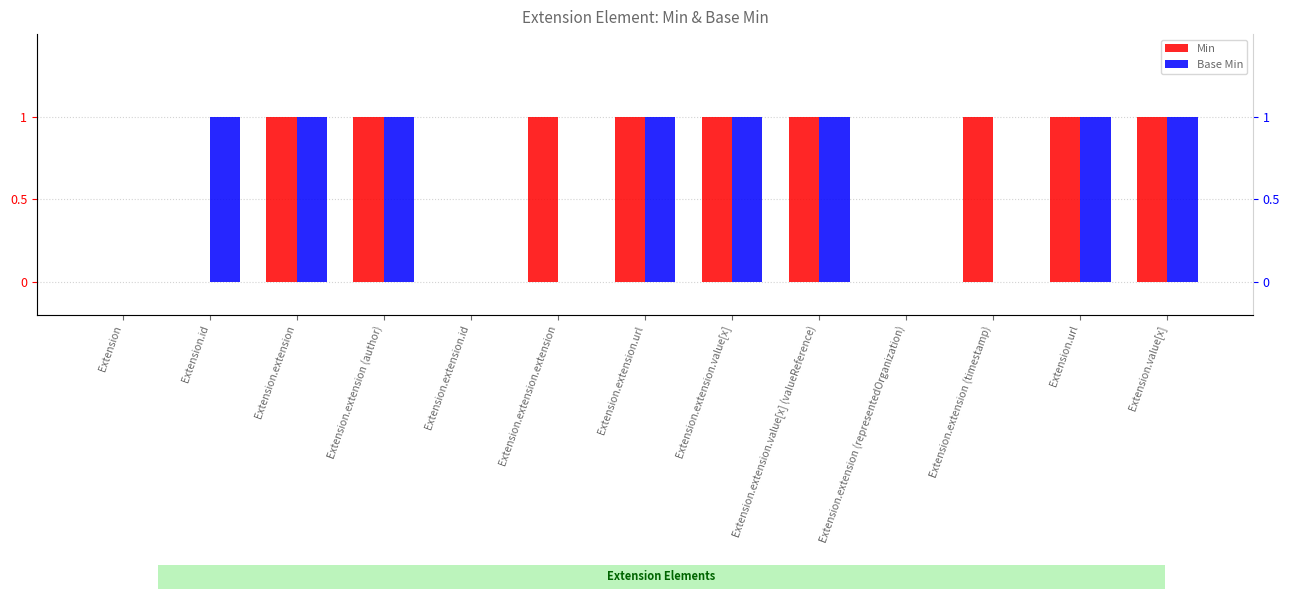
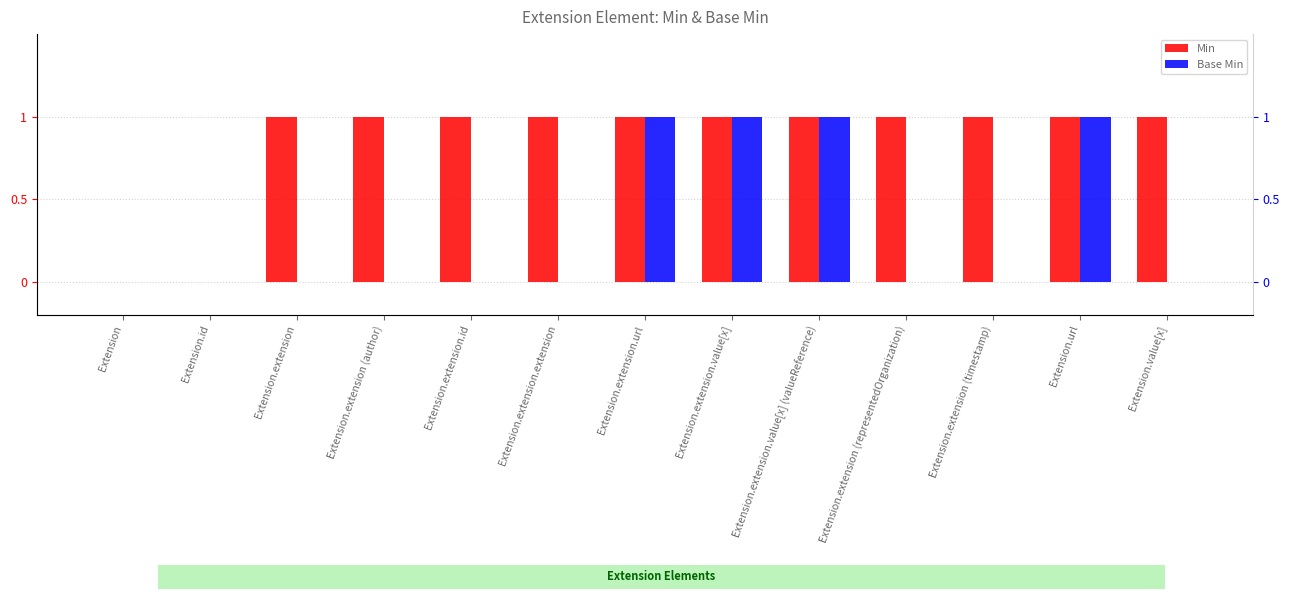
Base Min, Extension.id: 1 -> 0
Base Min, Extension.extension: 1 -> 0
Base Min, Extension.extension (author): 1 -> 0
Min, Extension.extension.id: 0 -> 1
Min, Extension.extension (representedOrganization): 0 -> 1
Base Min, Extension.value[x]: 1 -> 0
